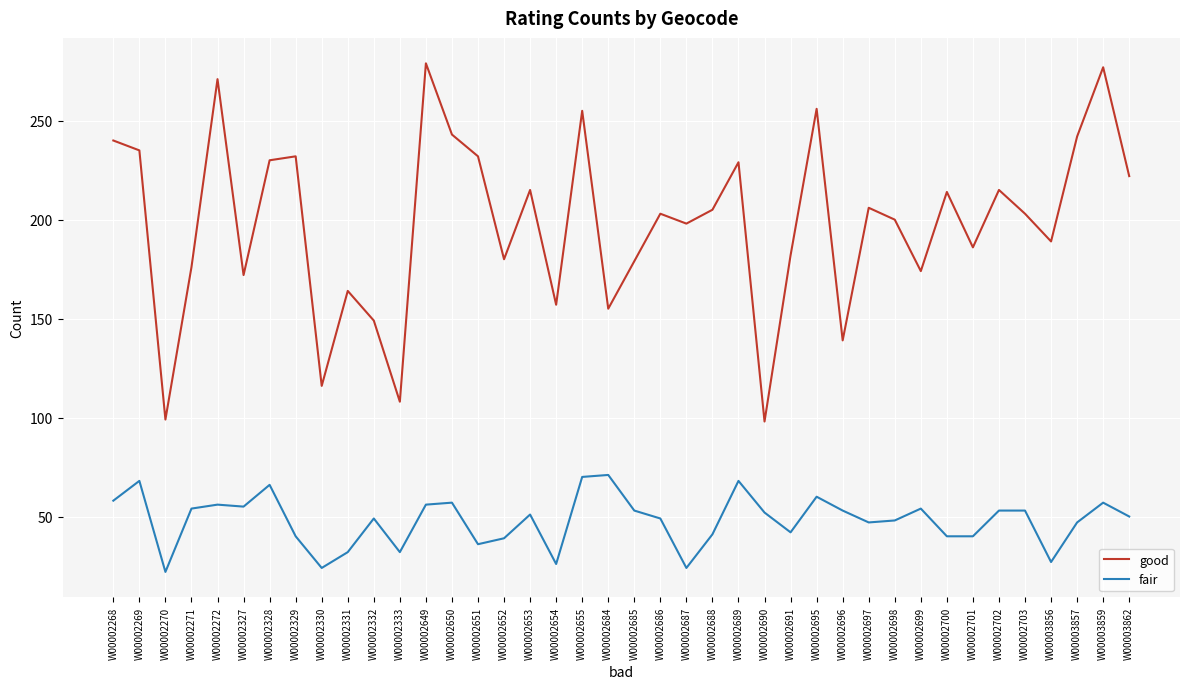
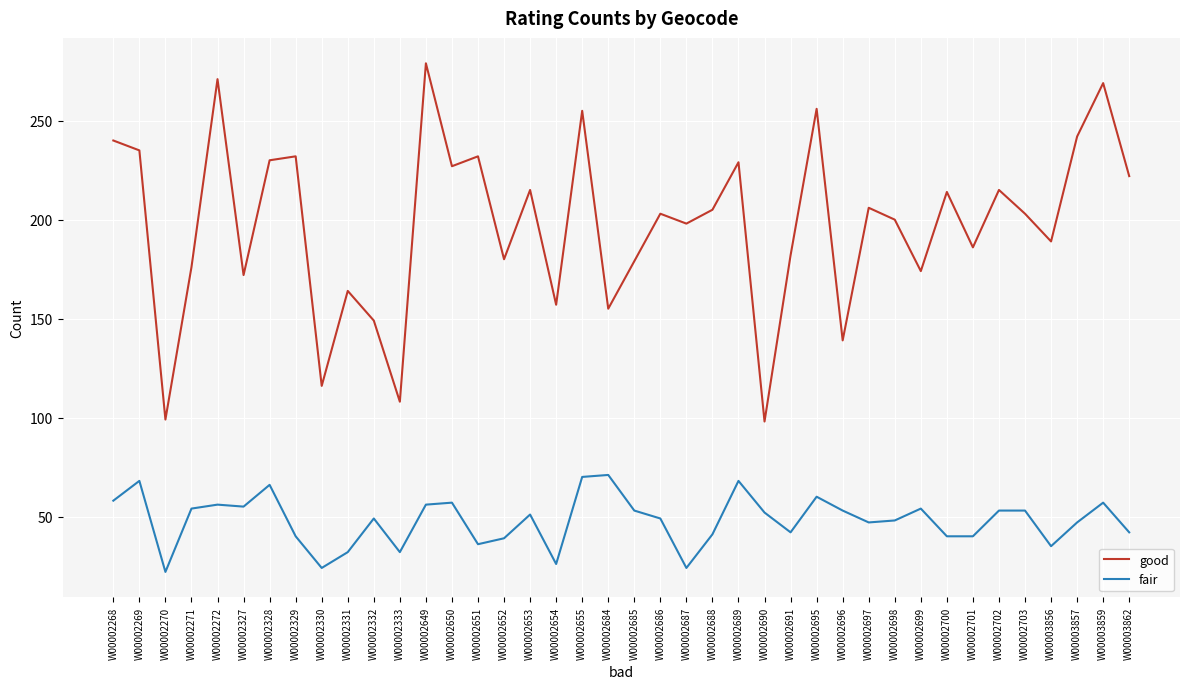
good, W00002650: 243 -> 227
fair, W00003856: 27 -> 35
good, W00003859: 277 -> 269
fair, W00003862: 50 -> 42
